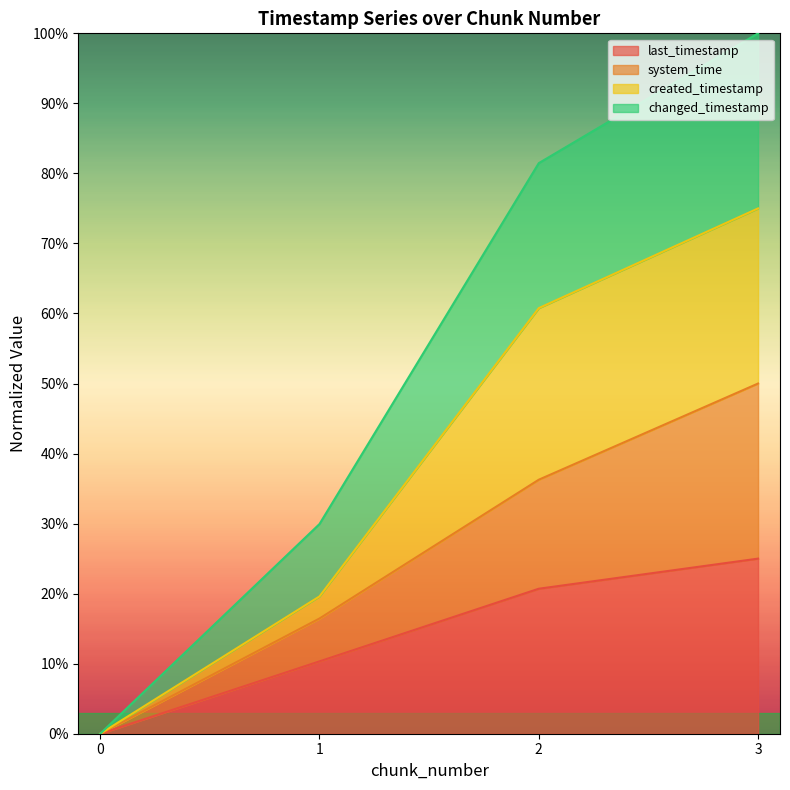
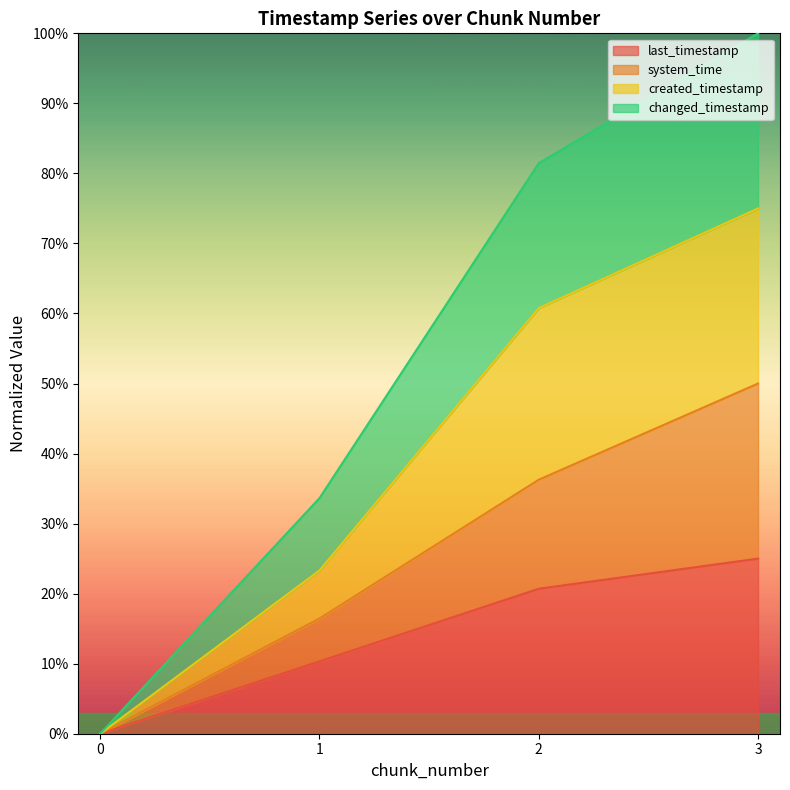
created_timestamp, 1: 3% -> 7%
